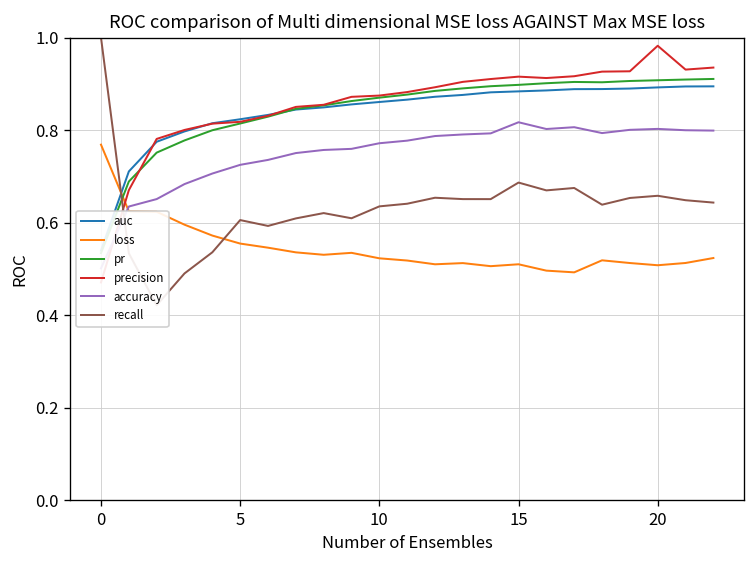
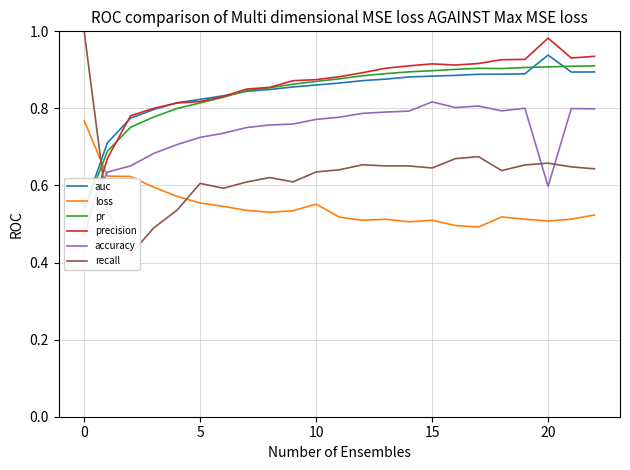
loss, 10: 0.52 -> 0.55
recall, 15: 0.69 -> 0.65
auc, 20: 0.89 -> 0.94
accuracy, 20: 0.80 -> 0.60
